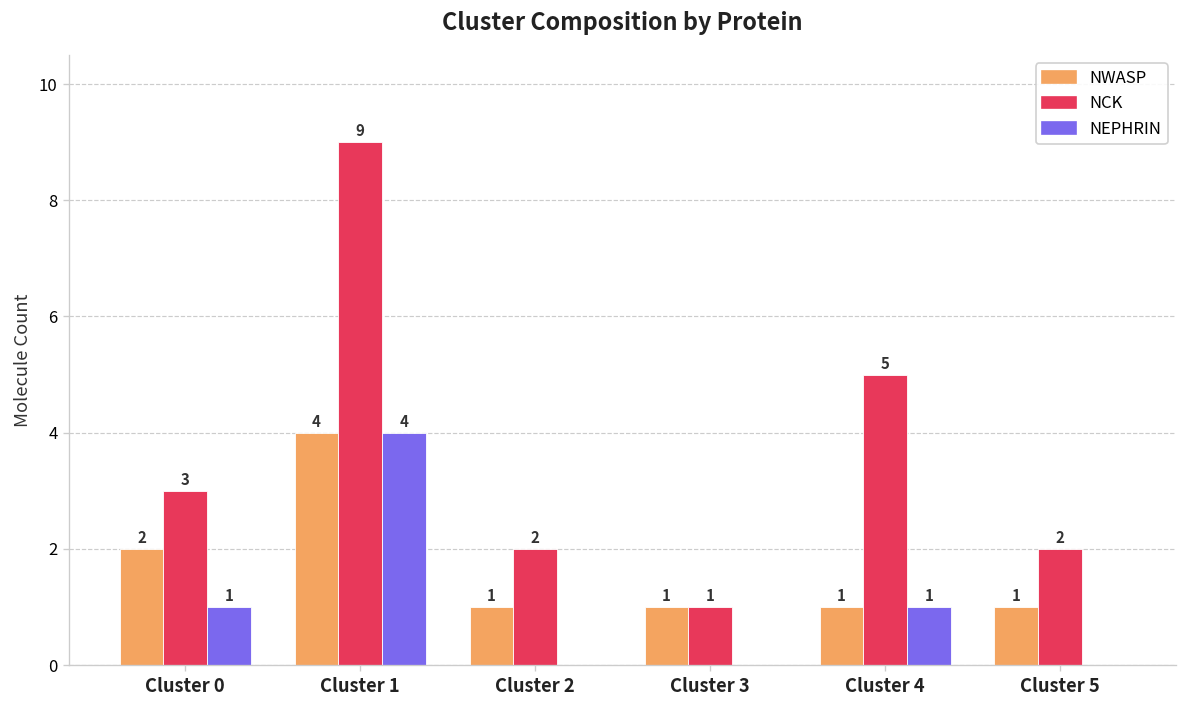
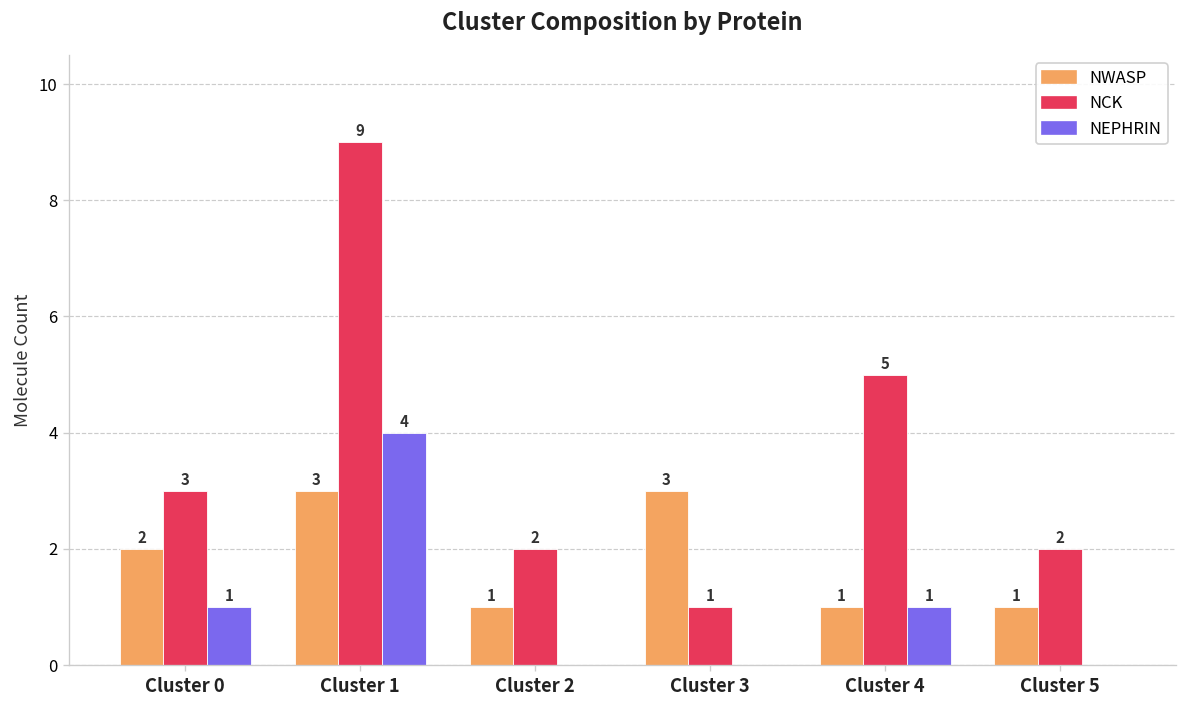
NWASP, Cluster 1: 4 -> 3
NWASP, Cluster 3: 1 -> 3
